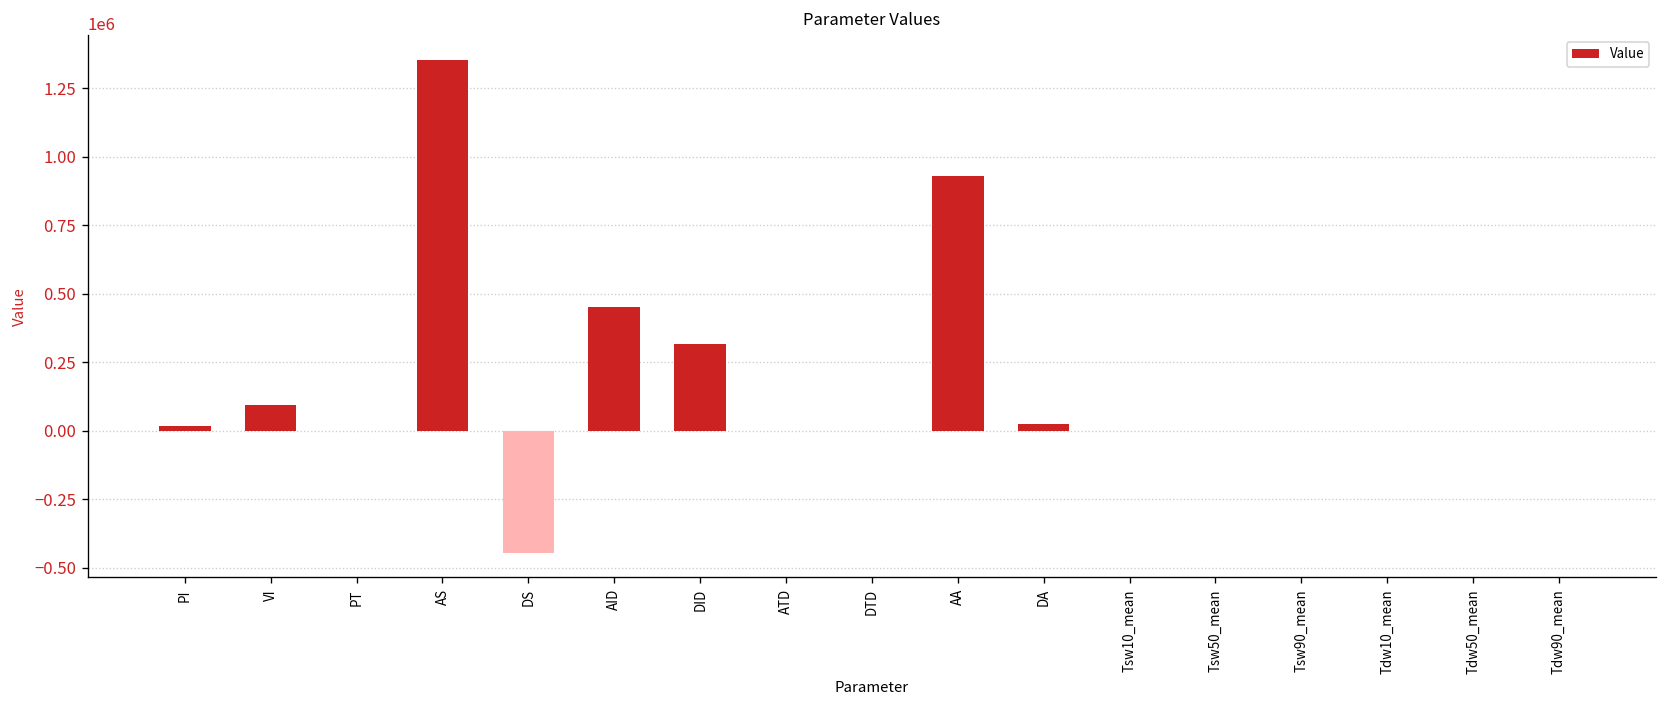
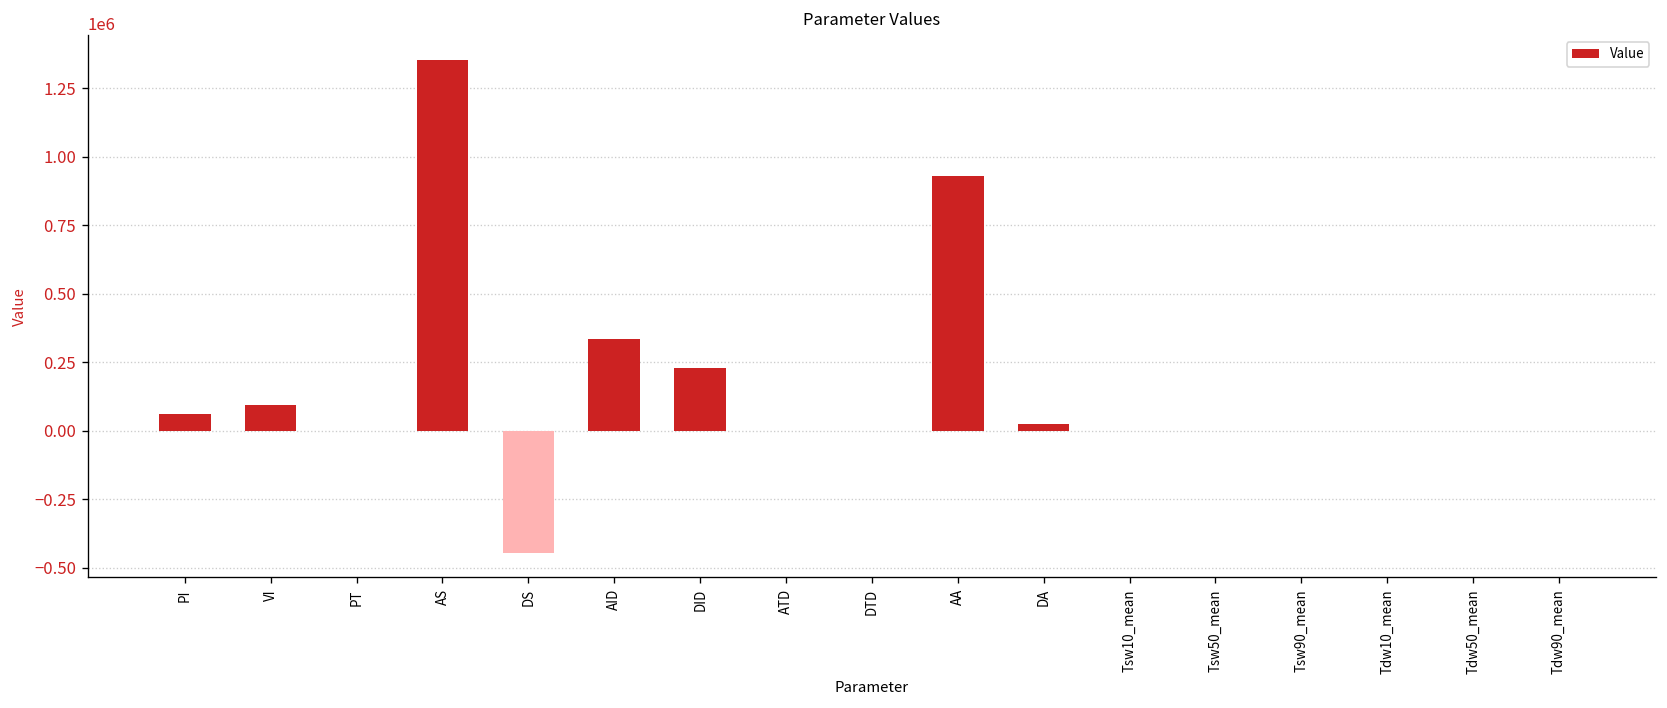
PI: 20000 -> 60000
AID: 450000 -> 330000
DID: 320000 -> 230000
